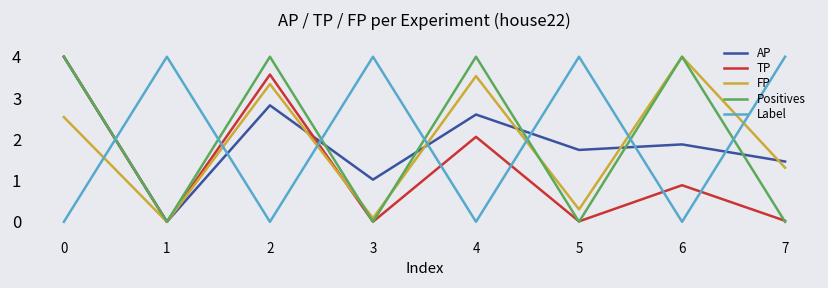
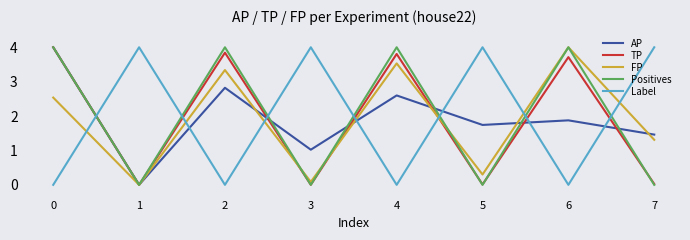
TP, 2: 3.6 -> 3.8
TP, 4: 2.1 -> 3.8
TP, 6: 0.9 -> 3.7
